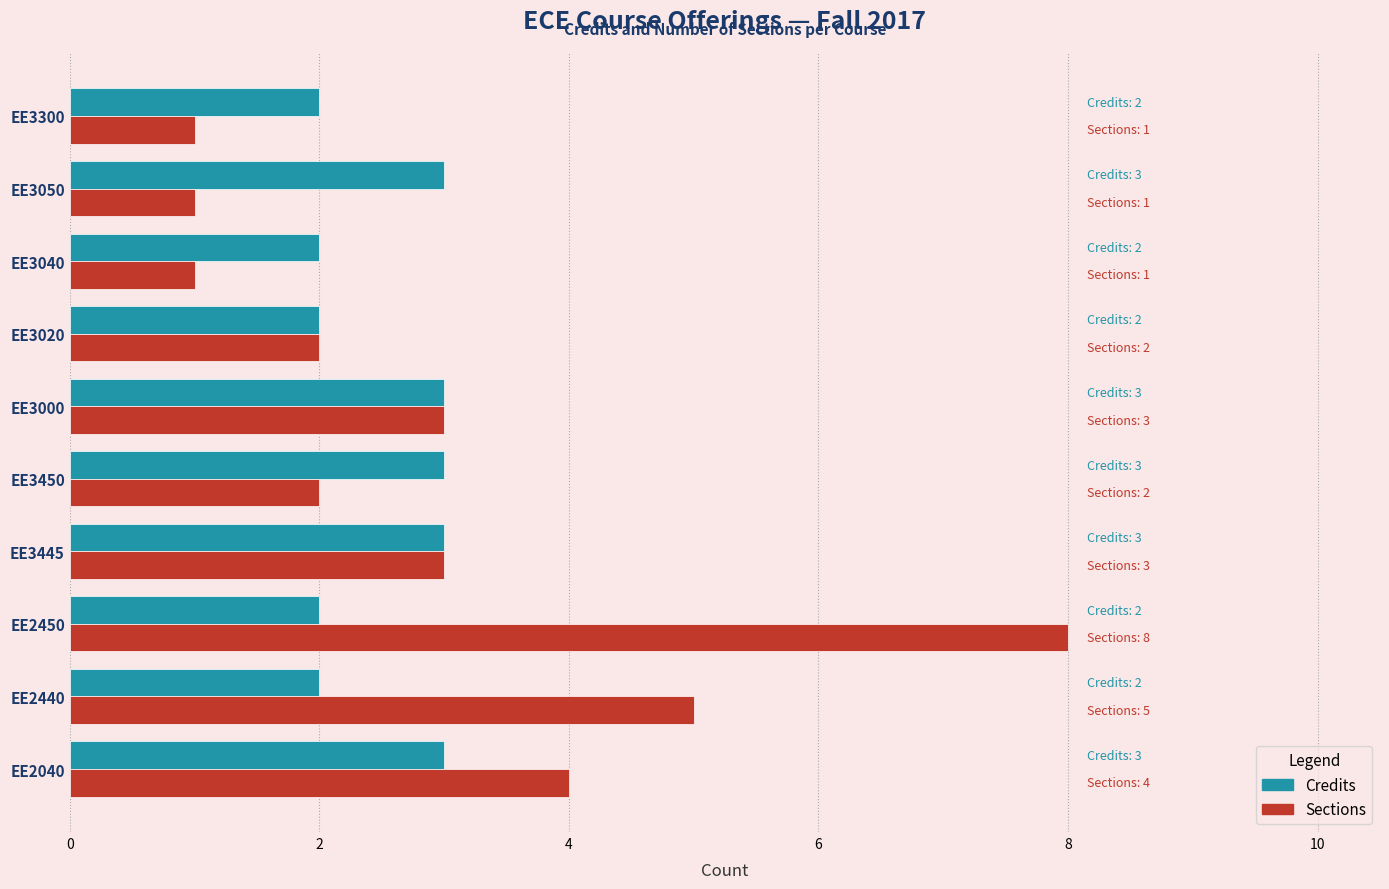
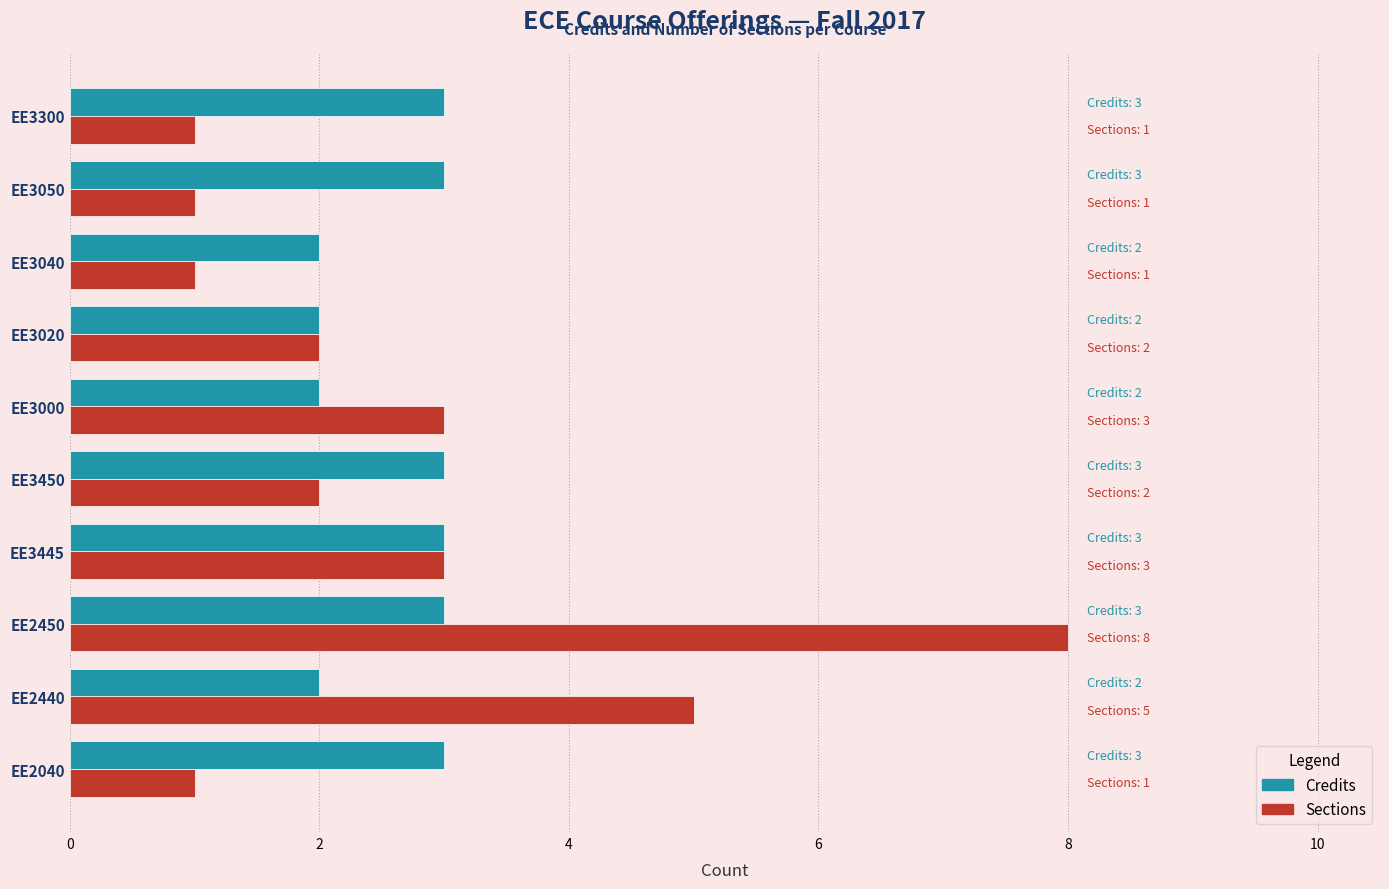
Credits, EE3300: 2 -> 3
Credits, EE3000: 3 -> 2
Credits, EE2450: 2 -> 3
Sections, EE2040: 4 -> 1
